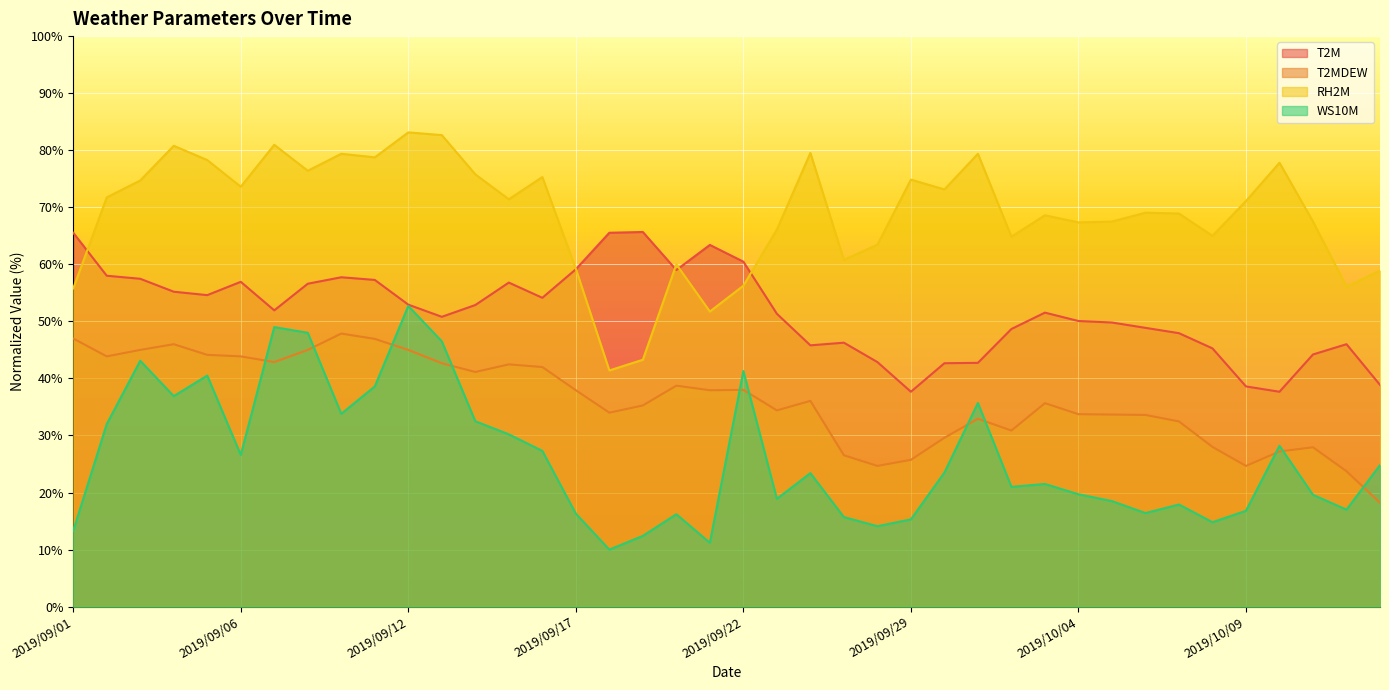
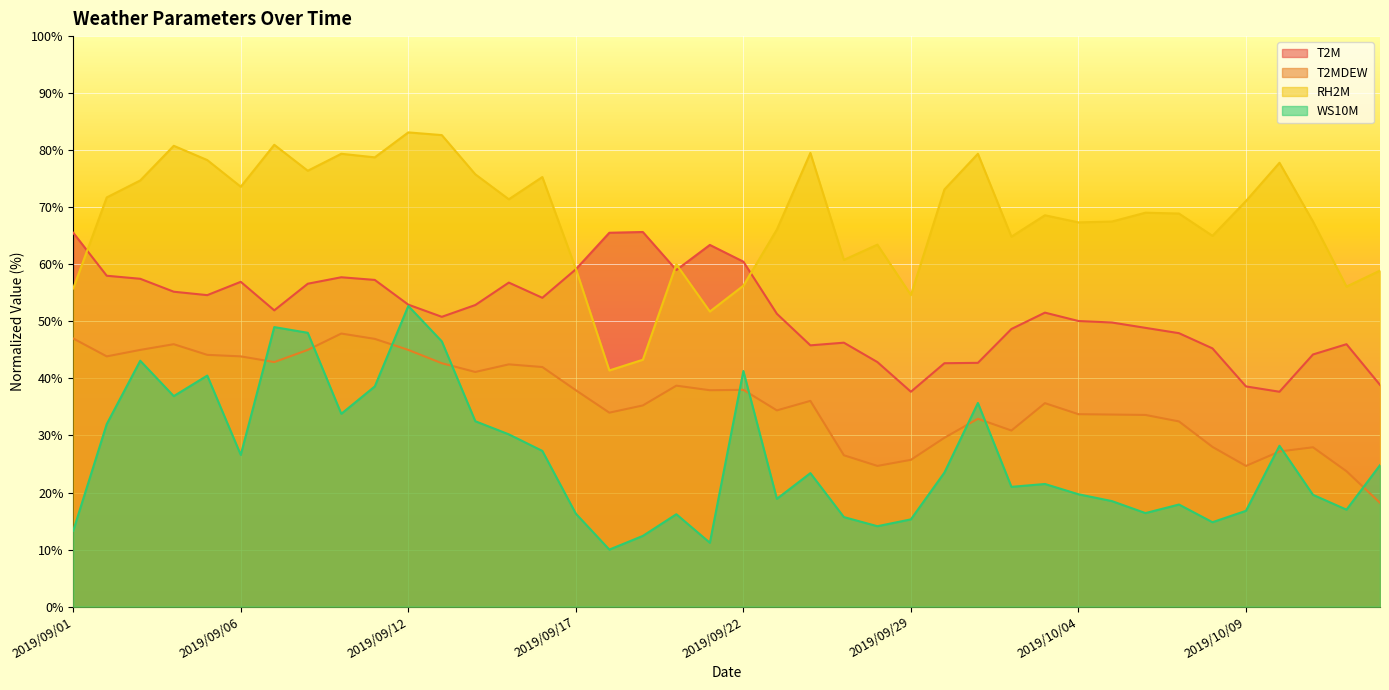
RH2M, 2019/09/29: 75% -> 55%
